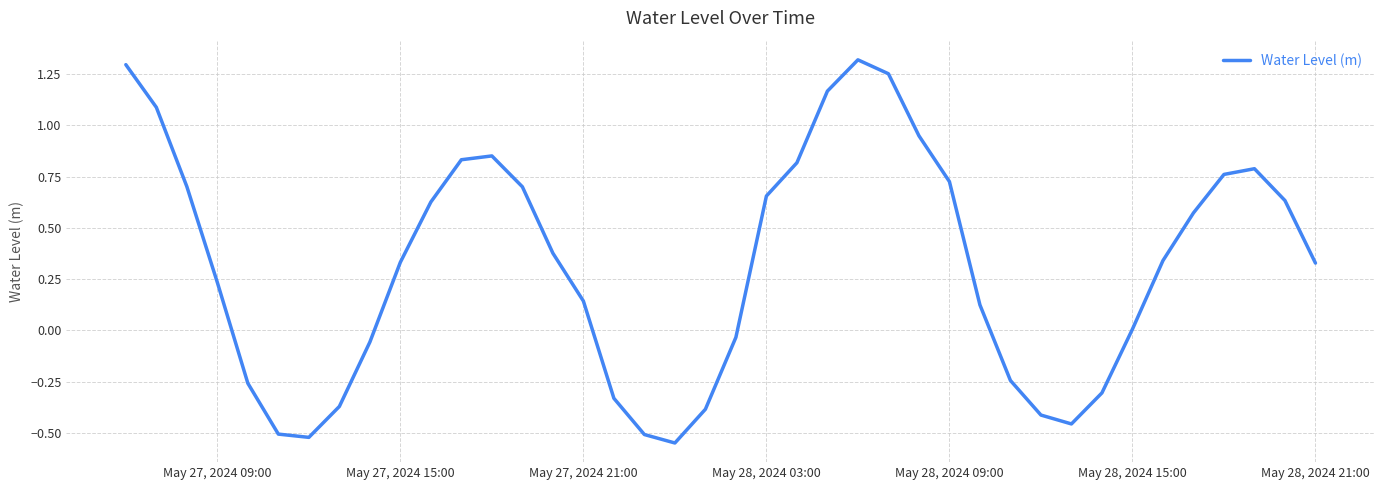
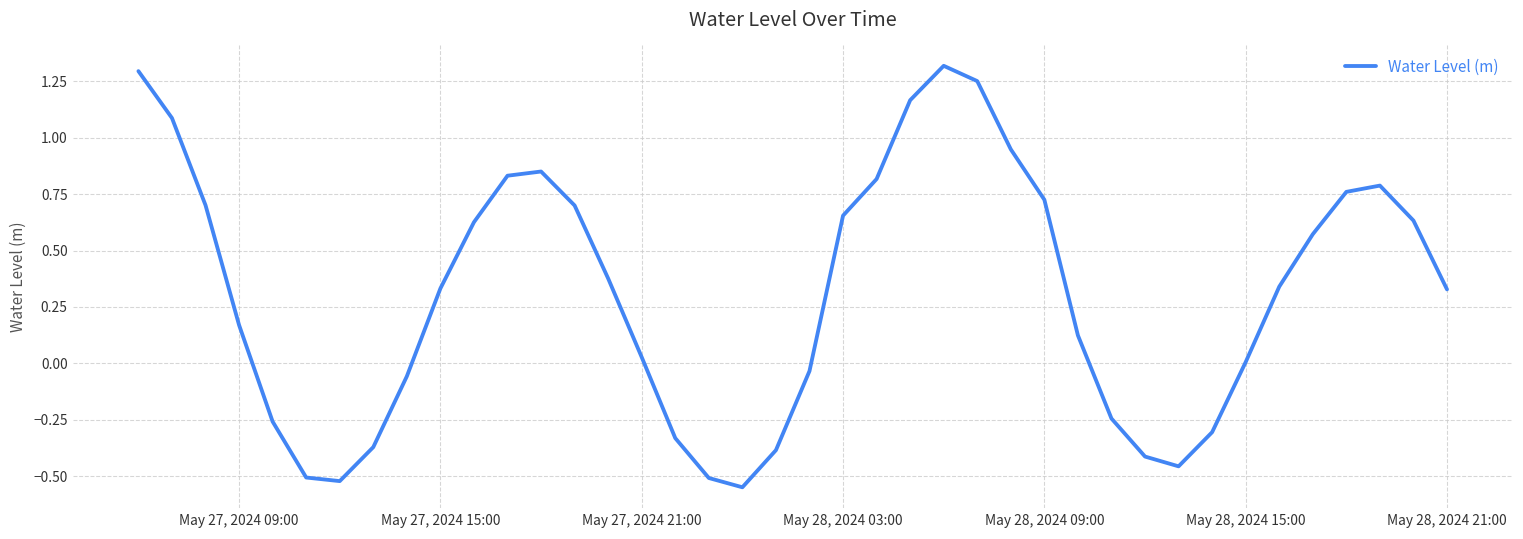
May 27, 2024 09:00: 0.23 -> 0.17
May 27, 2024 21:00: 0.14 -> 0.03
